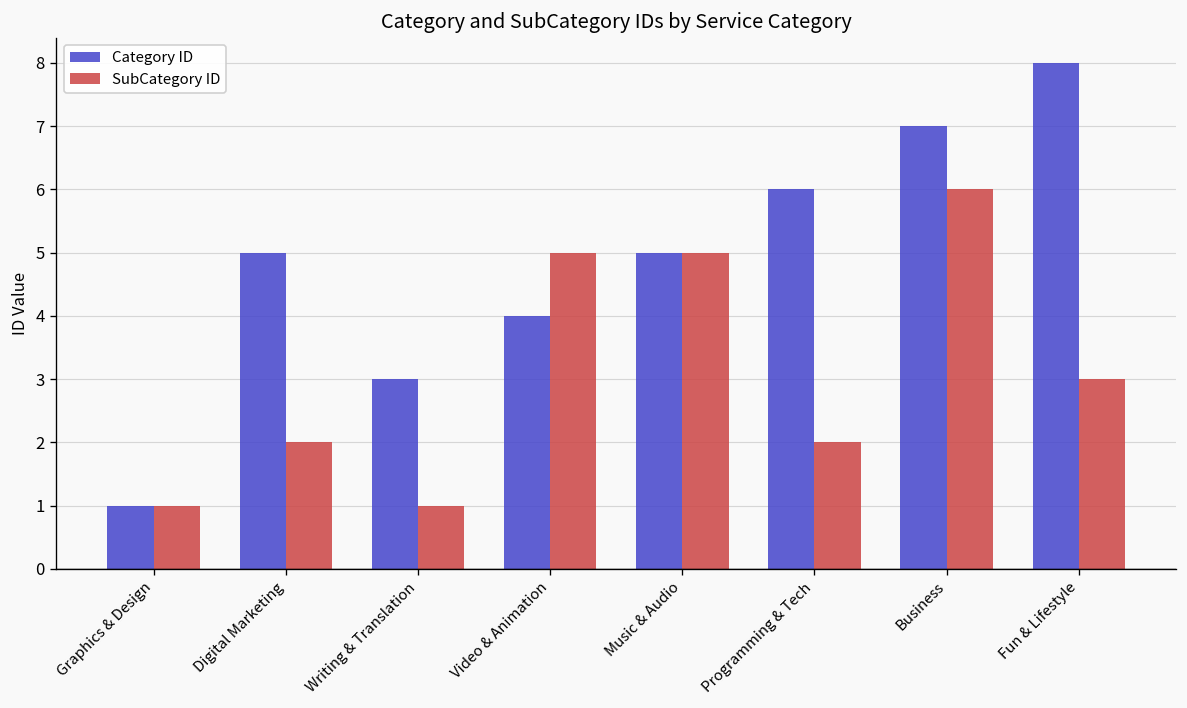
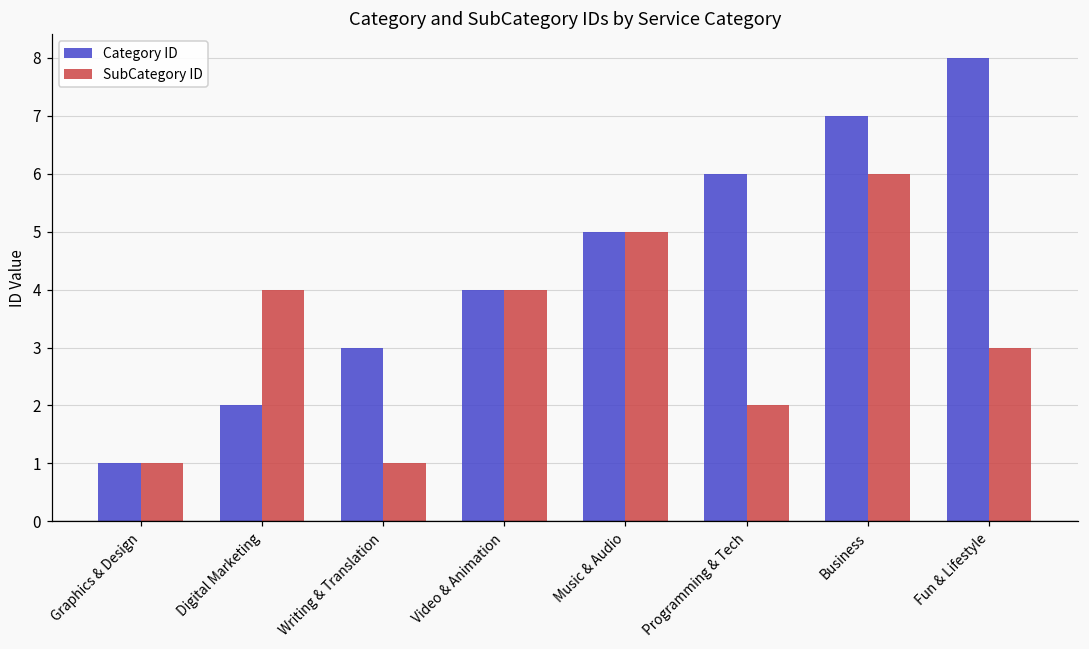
Category ID, Digital Marketing: 5 -> 2
SubCategory ID, Digital Marketing: 2 -> 4
SubCategory ID, Video & Animation: 5 -> 4
